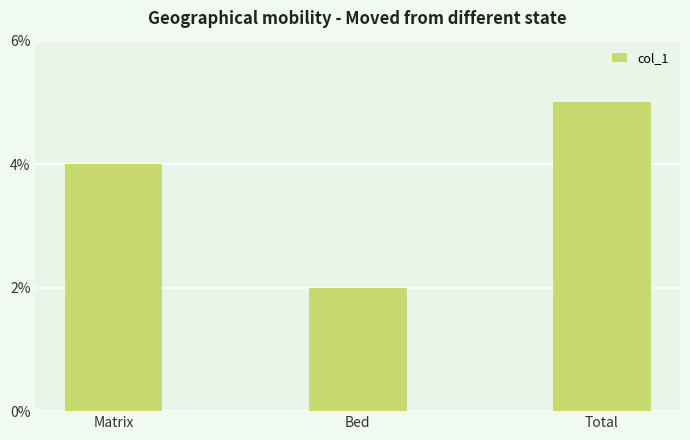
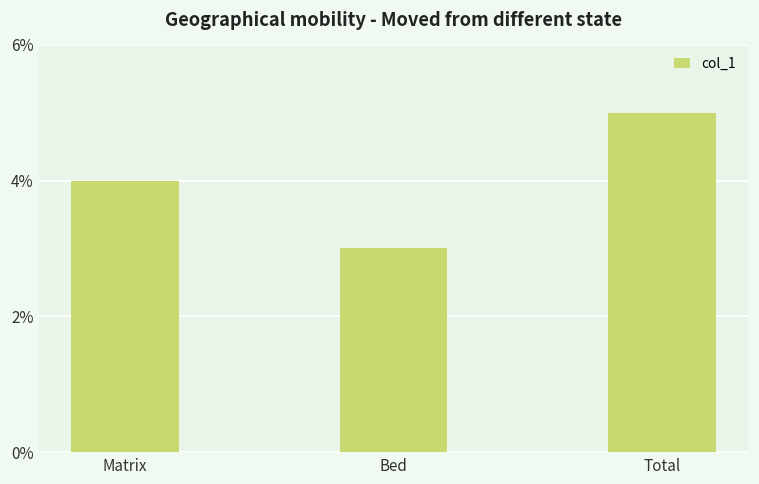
Bed: 2% -> 3%
